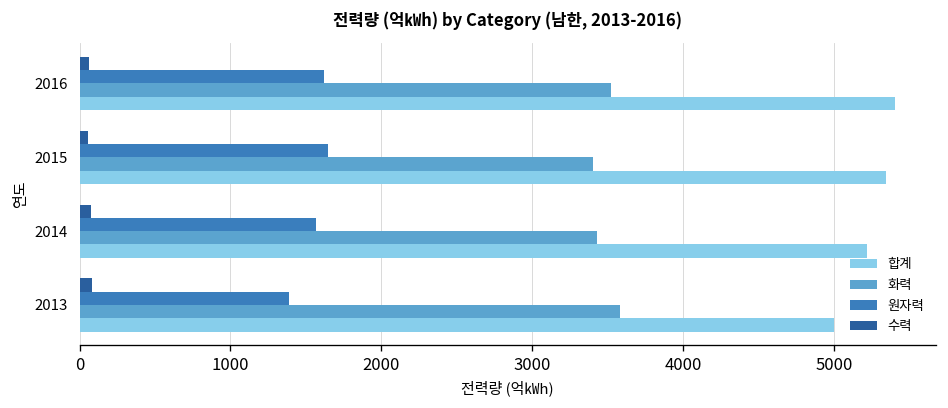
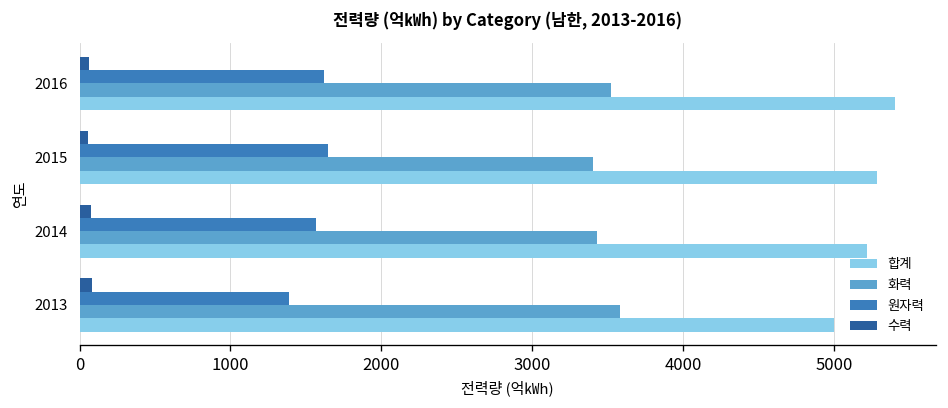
합계, 2015: 5350 -> 5280
